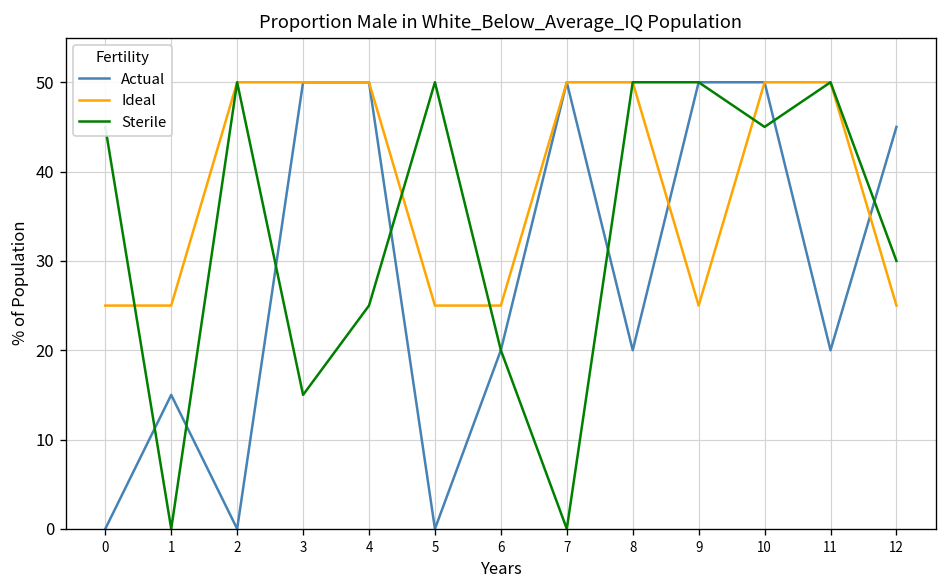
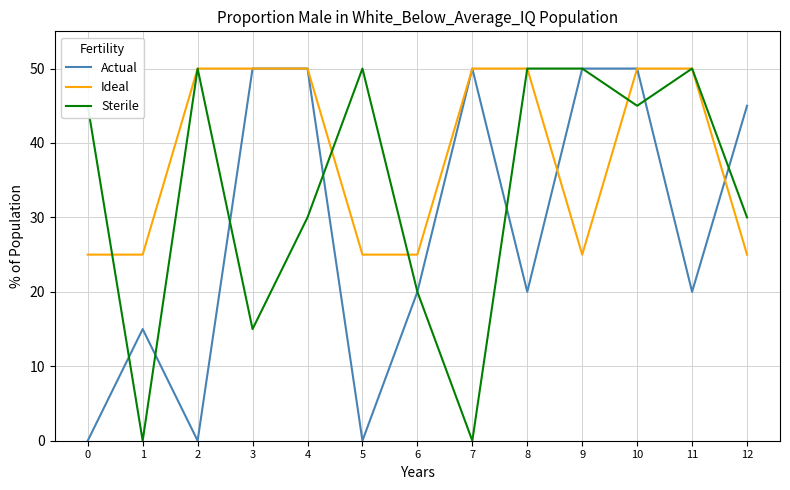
Sterile, 4: 25 -> 30
